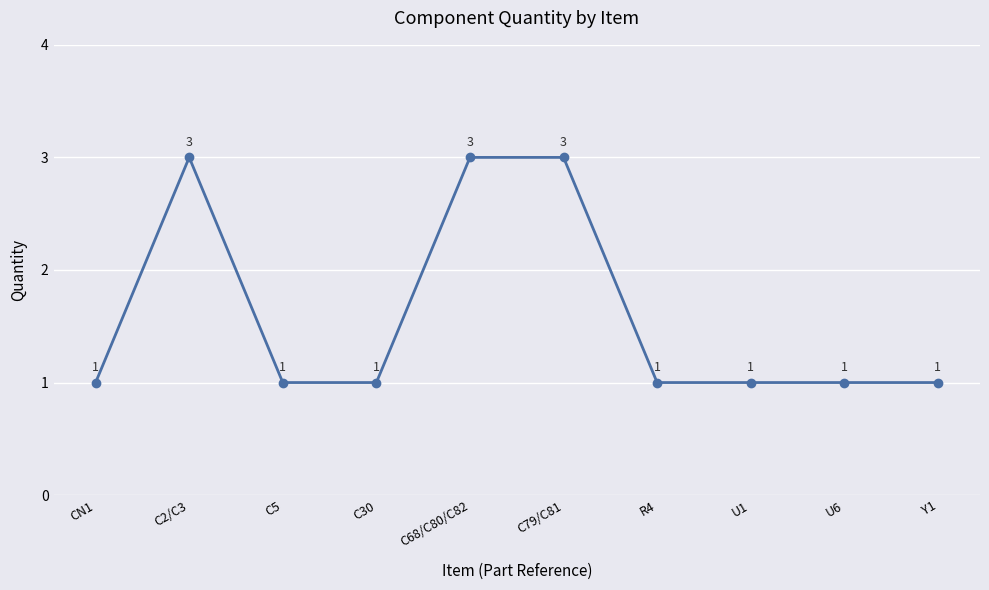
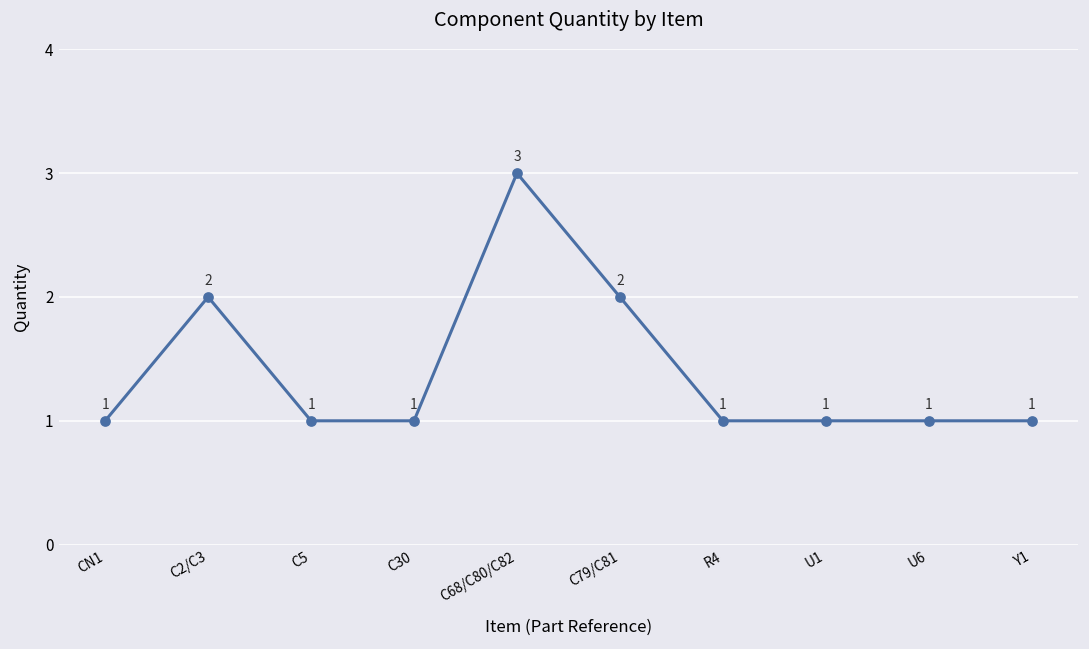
C2/C3: 3 -> 2
C79/C81: 3 -> 2
